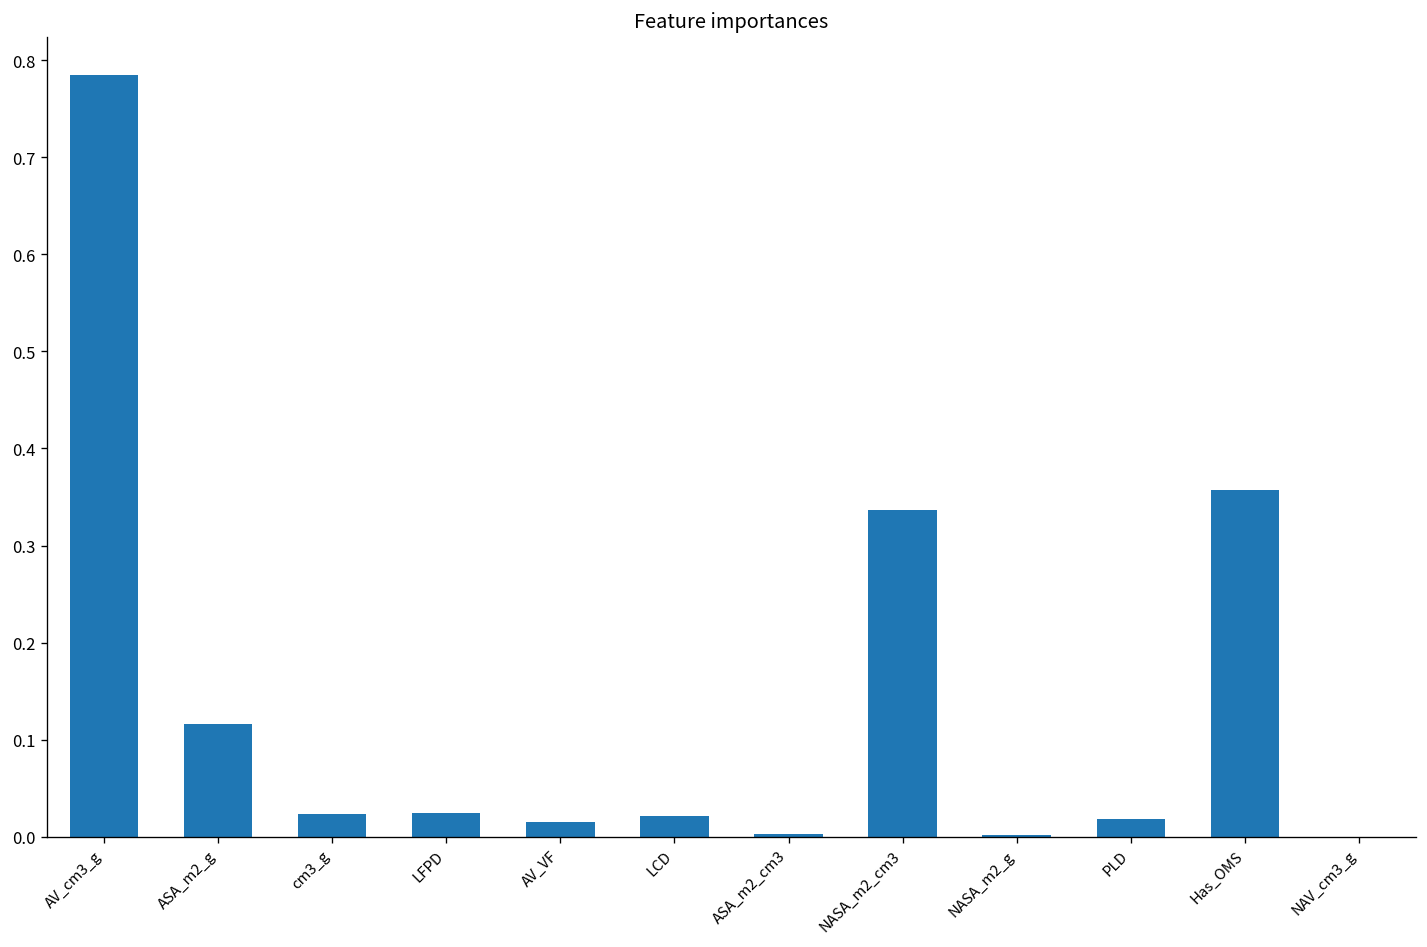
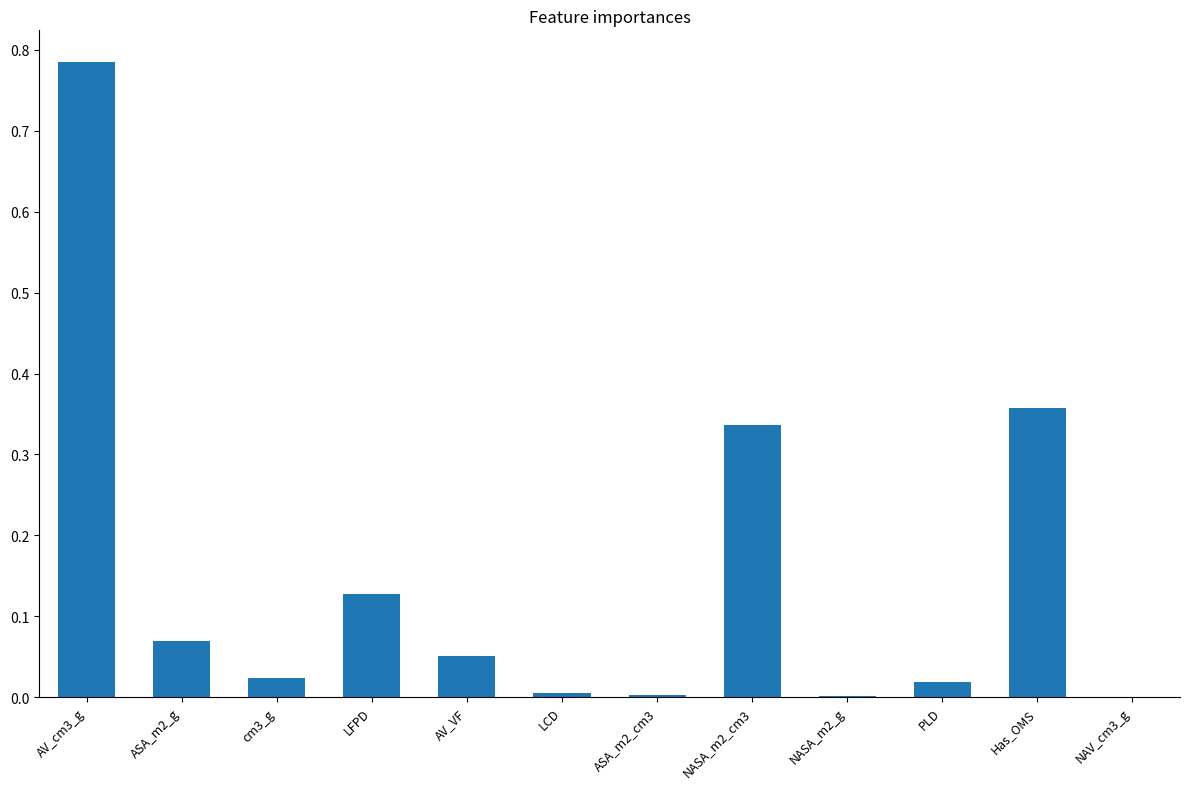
ASA_m2_g: 0.12 -> 0.07
LFPD: 0.02 -> 0.13
AV_VF: 0.02 -> 0.05
LCD: 0.02 -> 0.01
